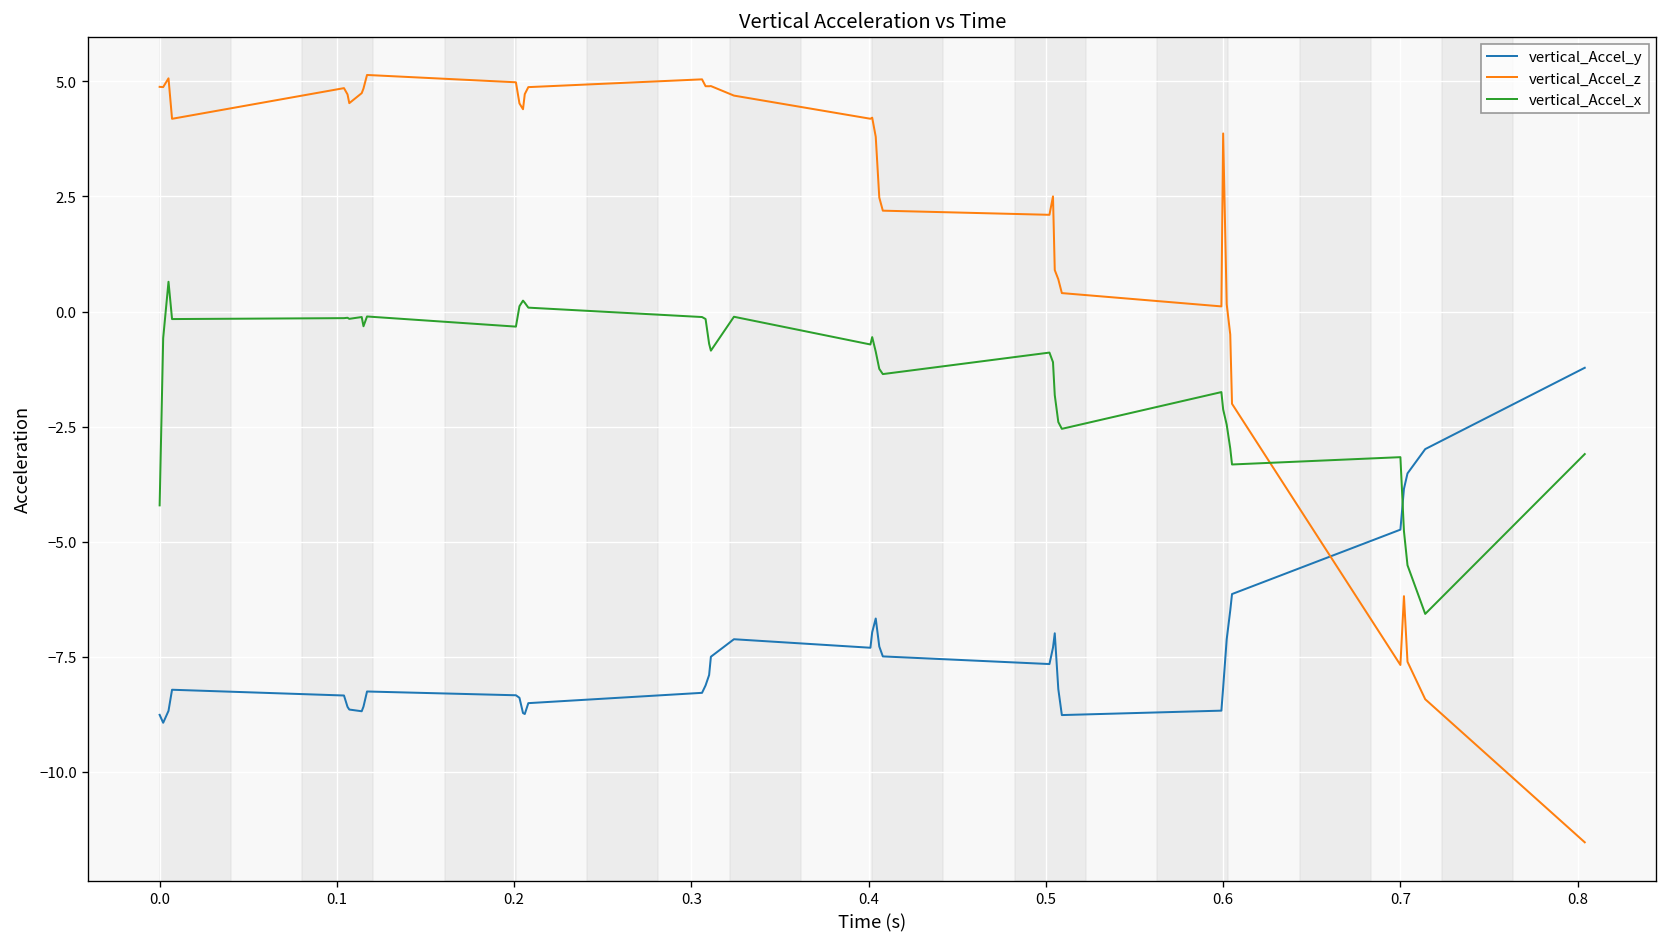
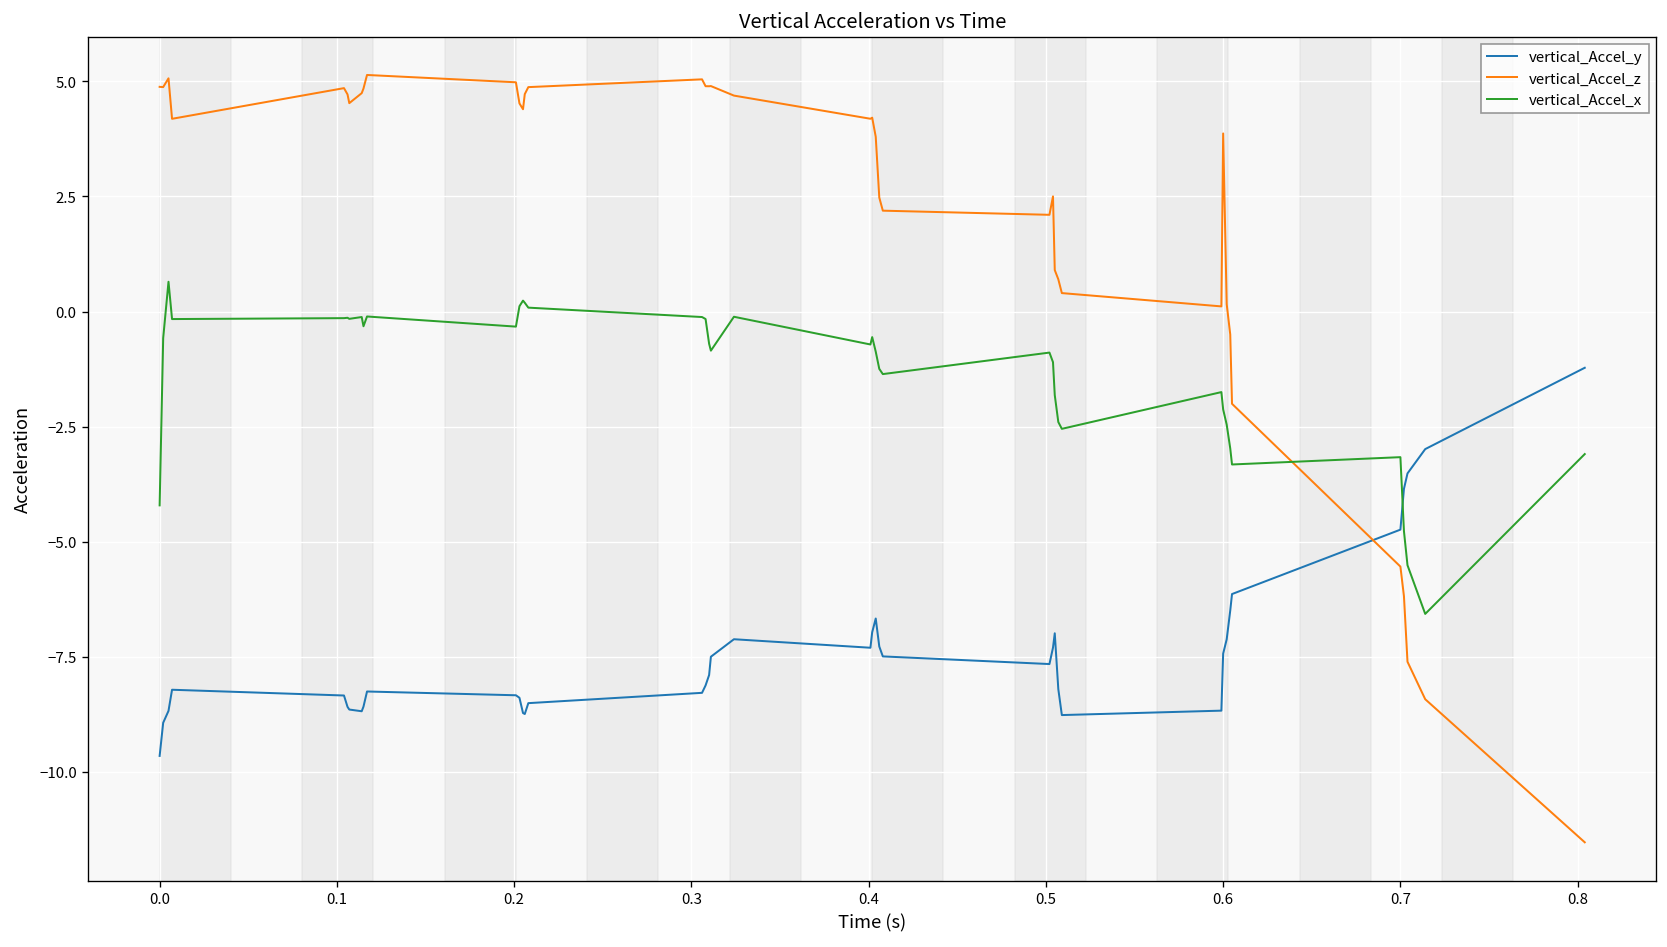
vertical_Accel_y, 0.0: -8.8 -> -9.7
vertical_Accel_y, 0.6: -8.2 -> -7.4
vertical_Accel_z, 0.7: -7.7 -> -5.5
